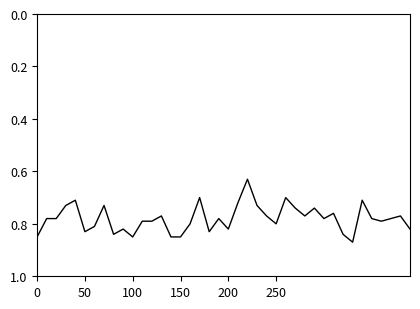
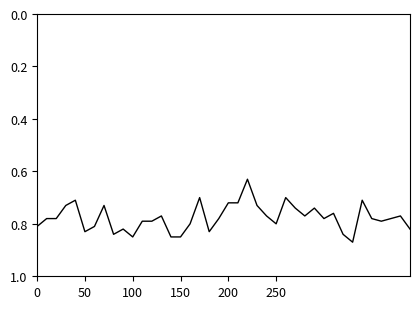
0: 0.85 -> 0.81
200: 0.82 -> 0.72
